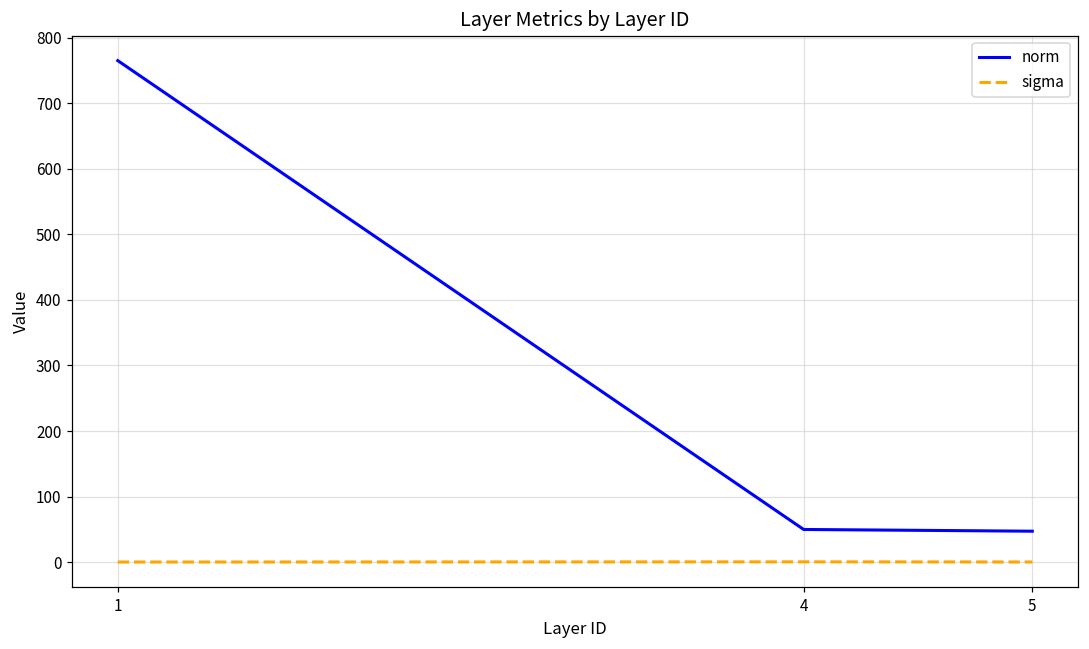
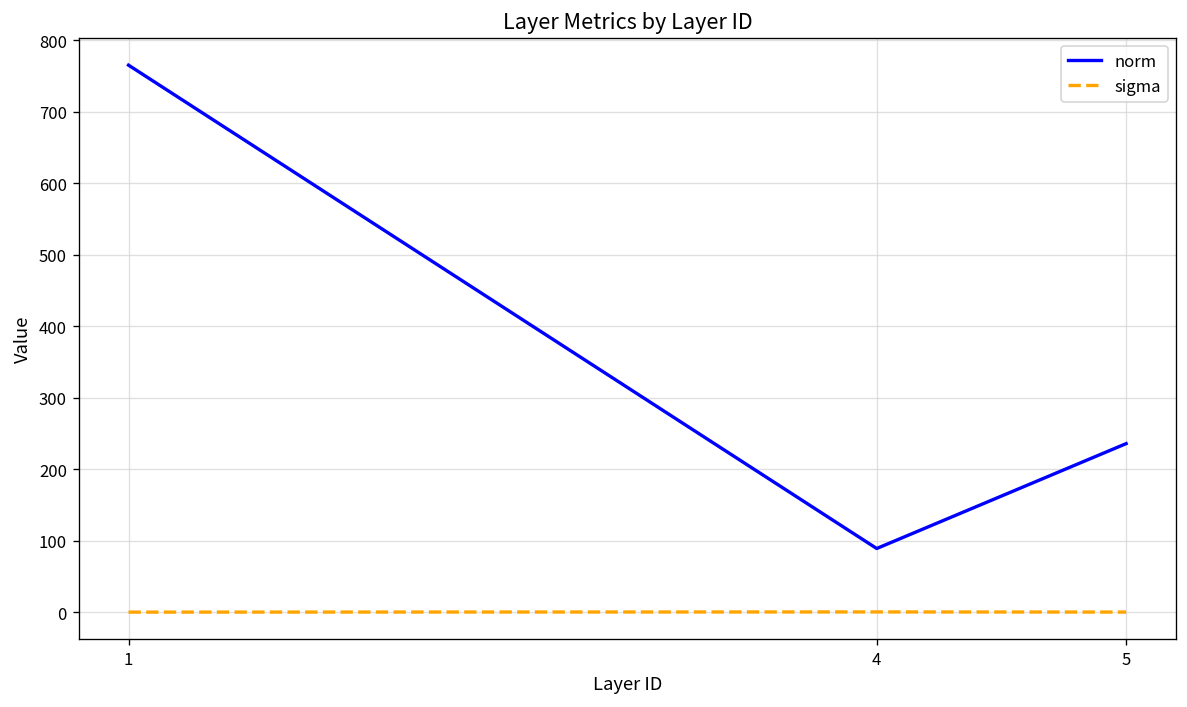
norm, 4: 50 -> 90
norm, 5: 50 -> 240
